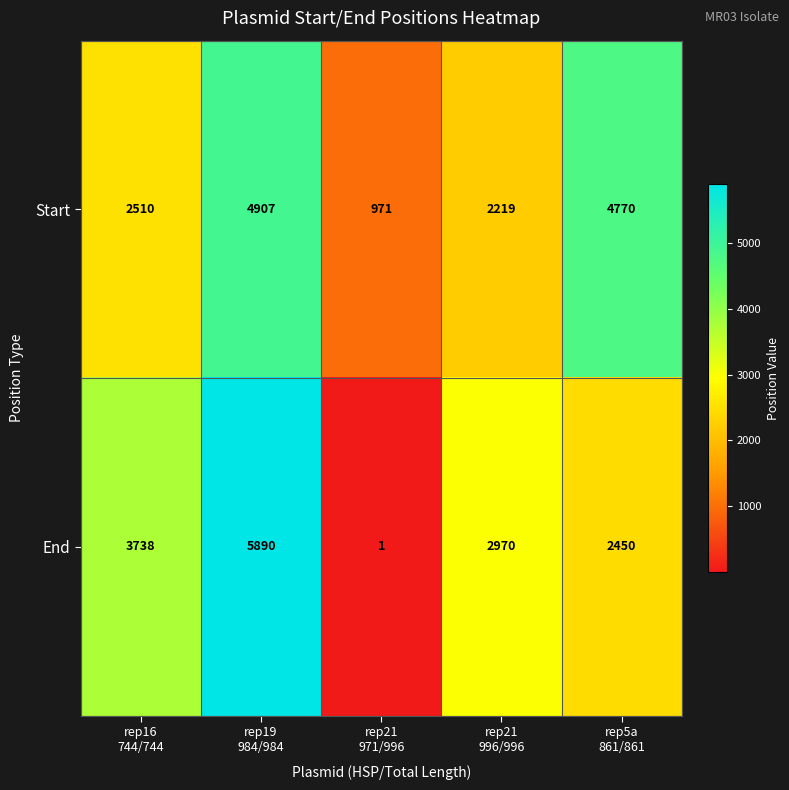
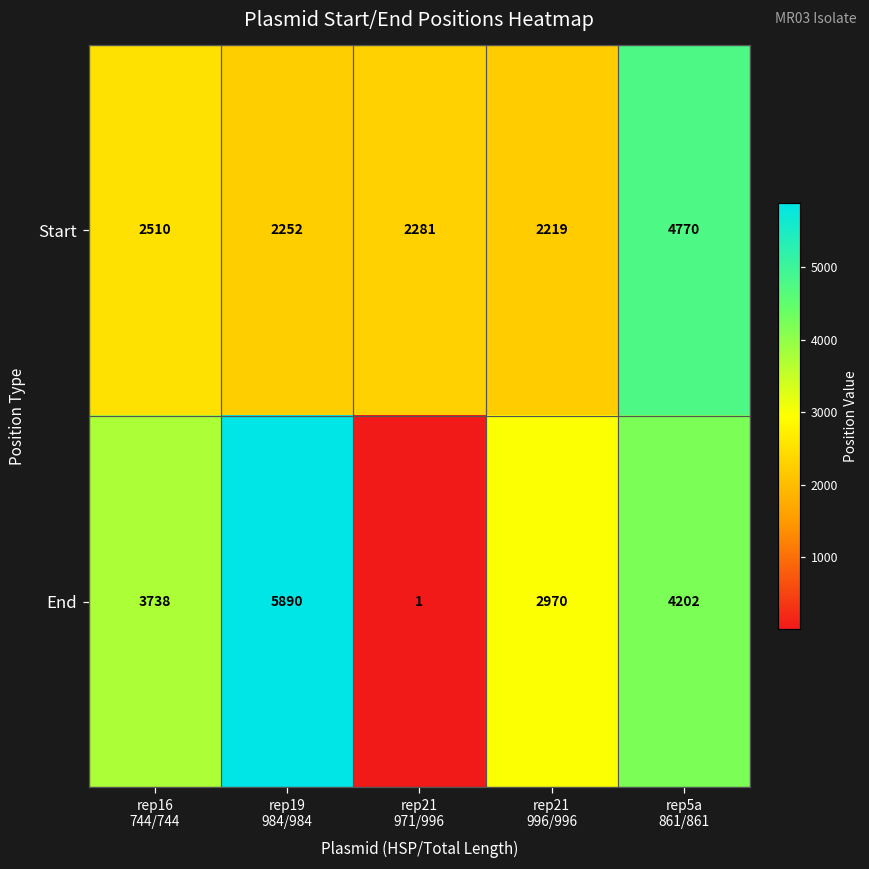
Start, rep19 984/984: 4907 -> 2252
Start, rep21 971/996: 971 -> 2281
End, rep5a 861/861: 2450 -> 4202
